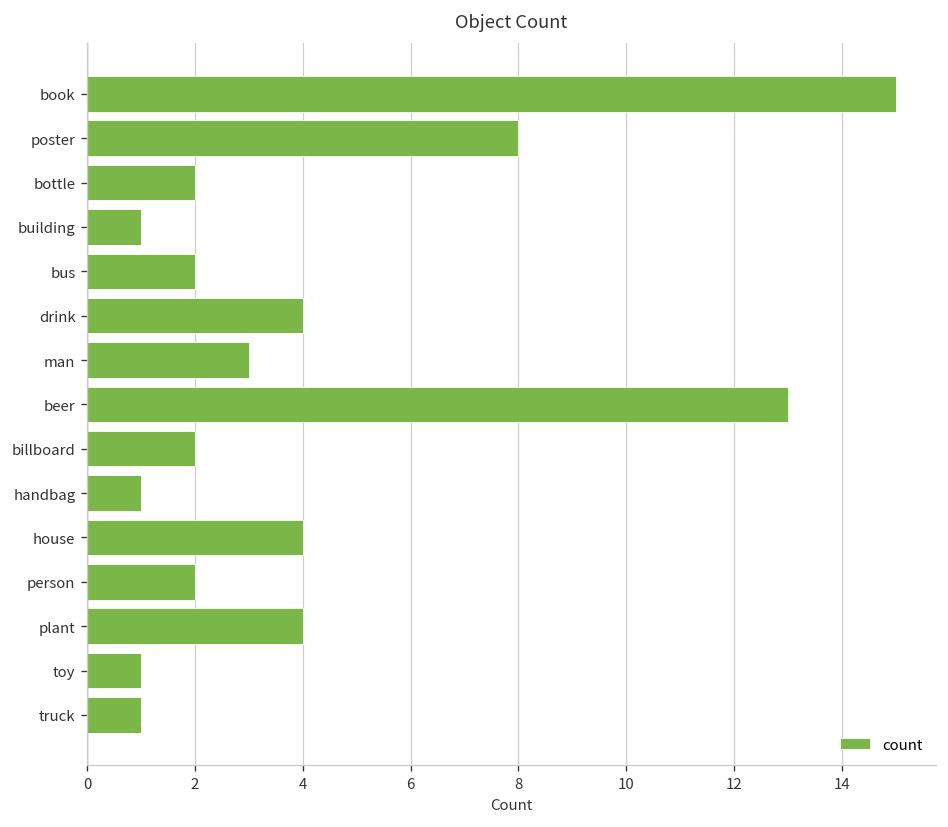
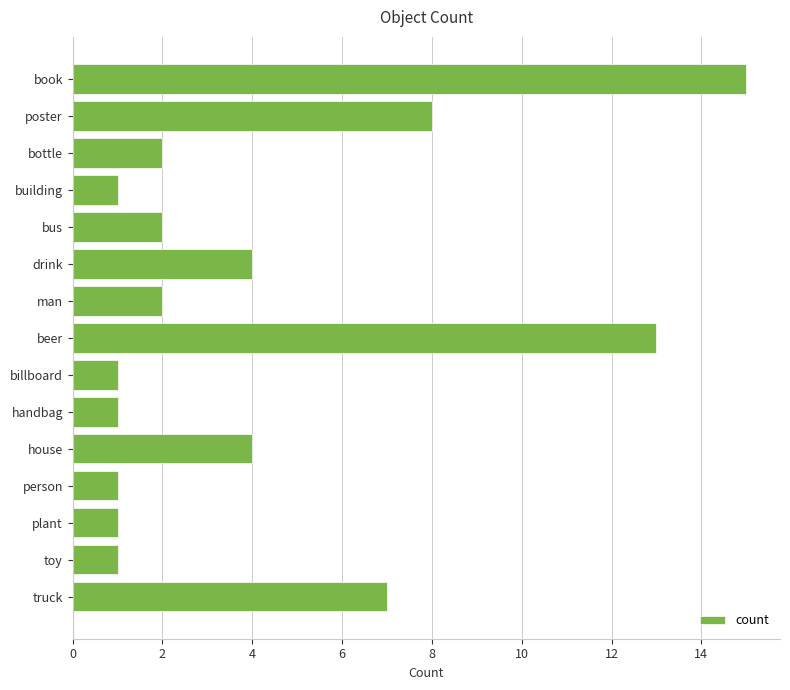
man: 3 -> 2
billboard: 2 -> 1
person: 2 -> 1
plant: 4 -> 1
truck: 1 -> 7
